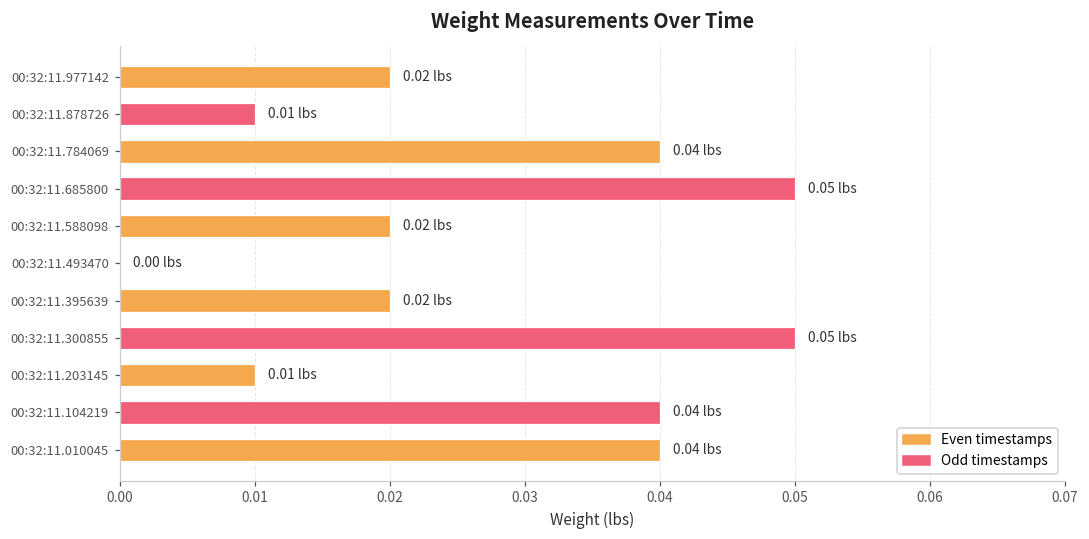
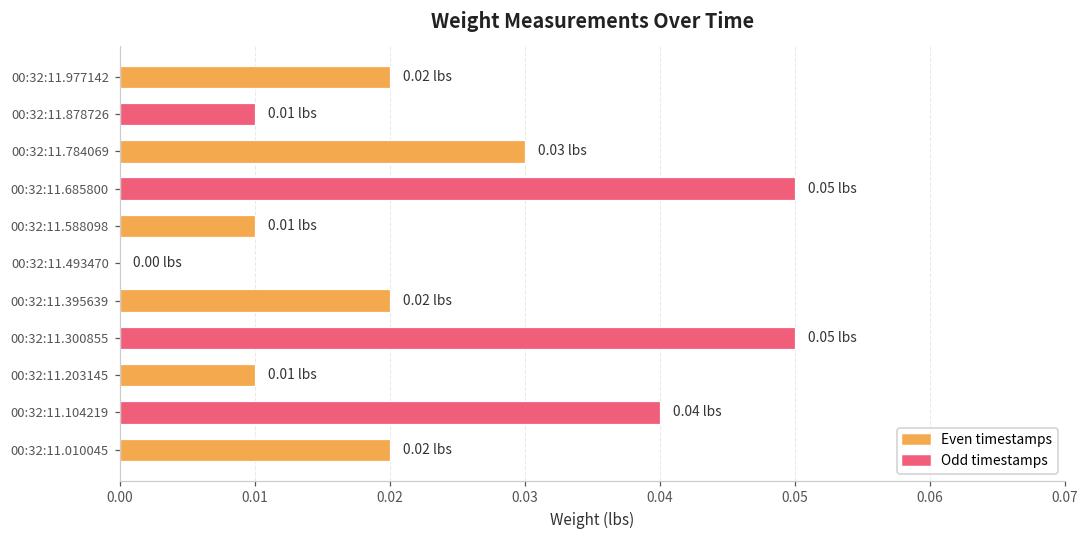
00:32:11.784069: 0.04 -> 0.03
00:32:11.588098: 0.02 -> 0.01
00:32:11.010045: 0.04 -> 0.02
